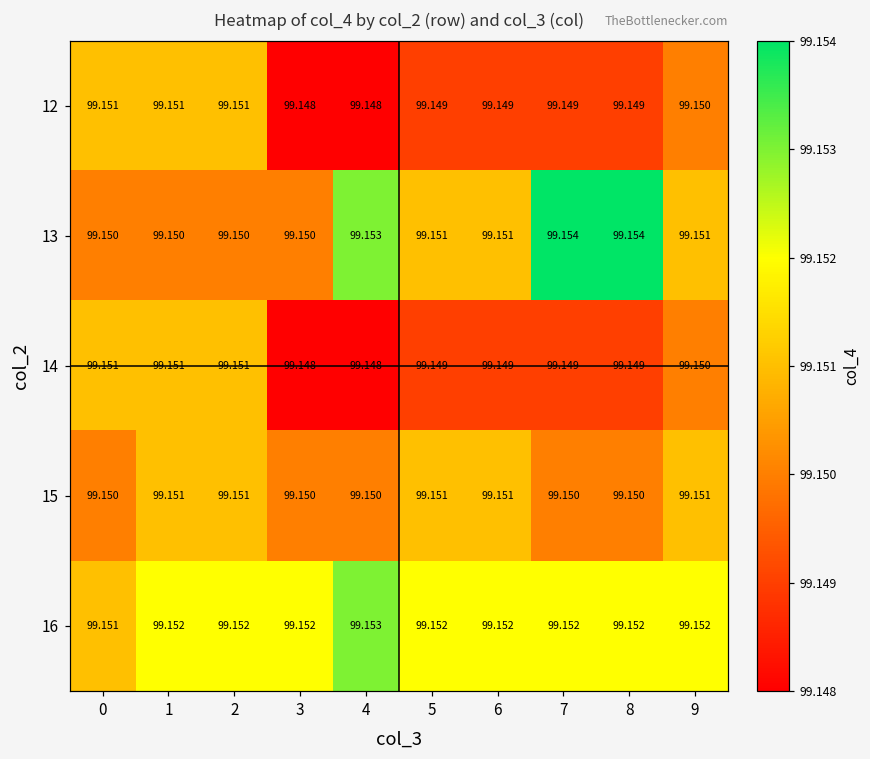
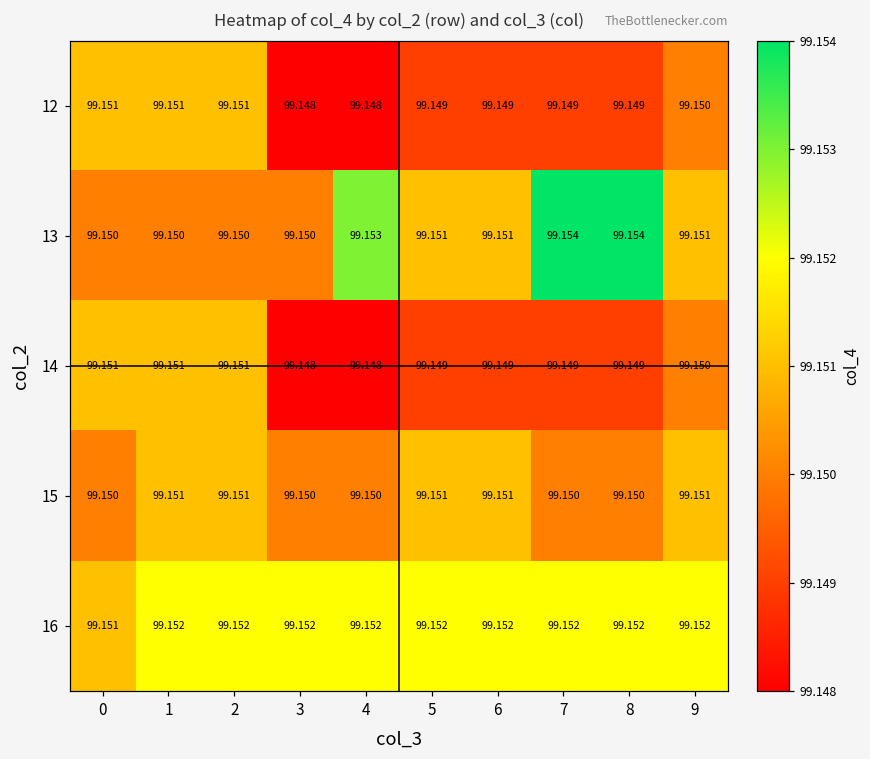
16, 4: 99.153 -> 99.152
